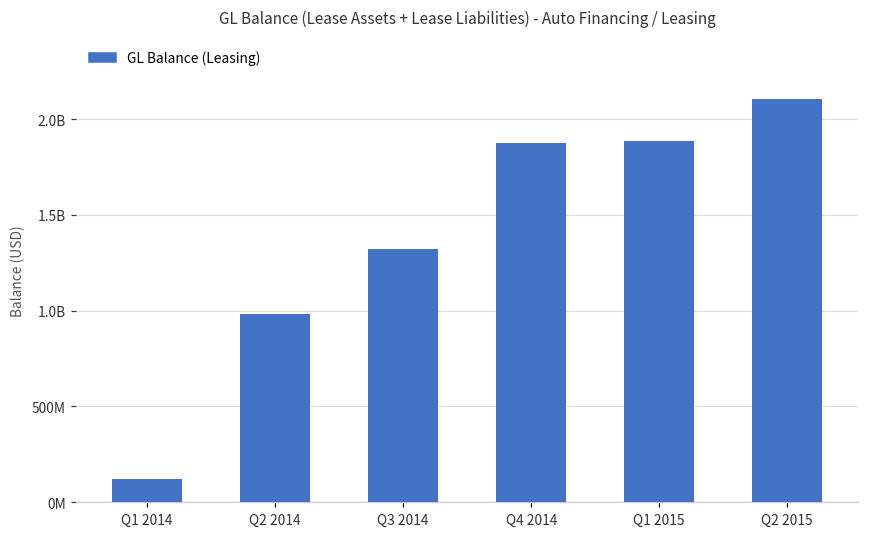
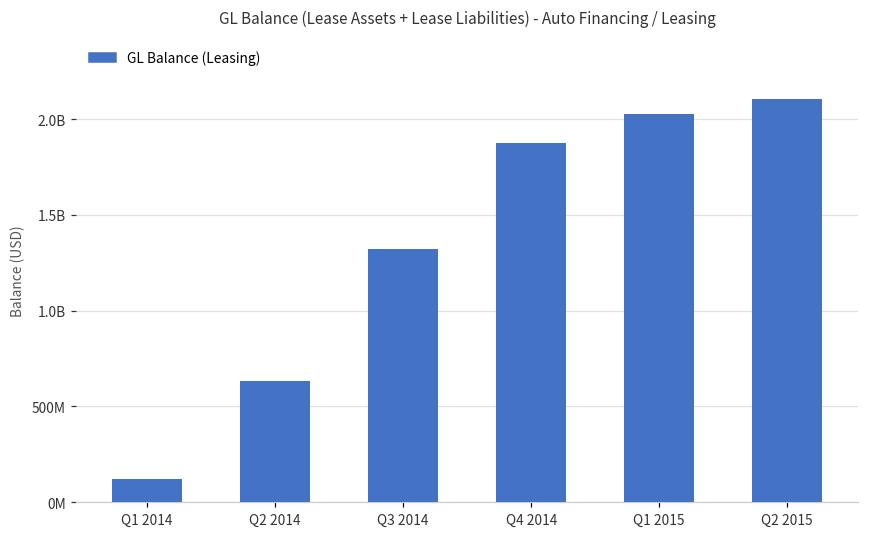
Q2 2014: 980000000 -> 630000000
Q1 2015: 1890000000 -> 2030000000
